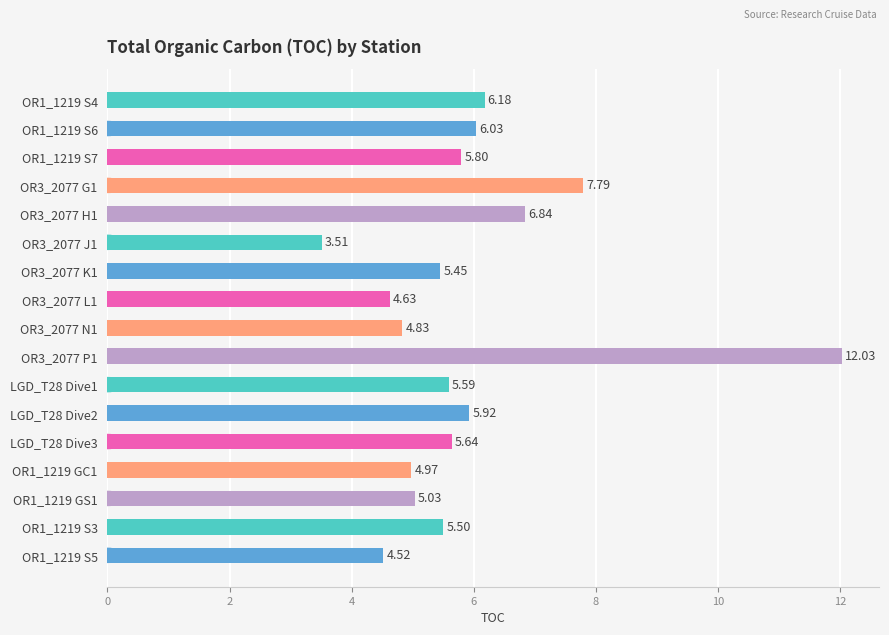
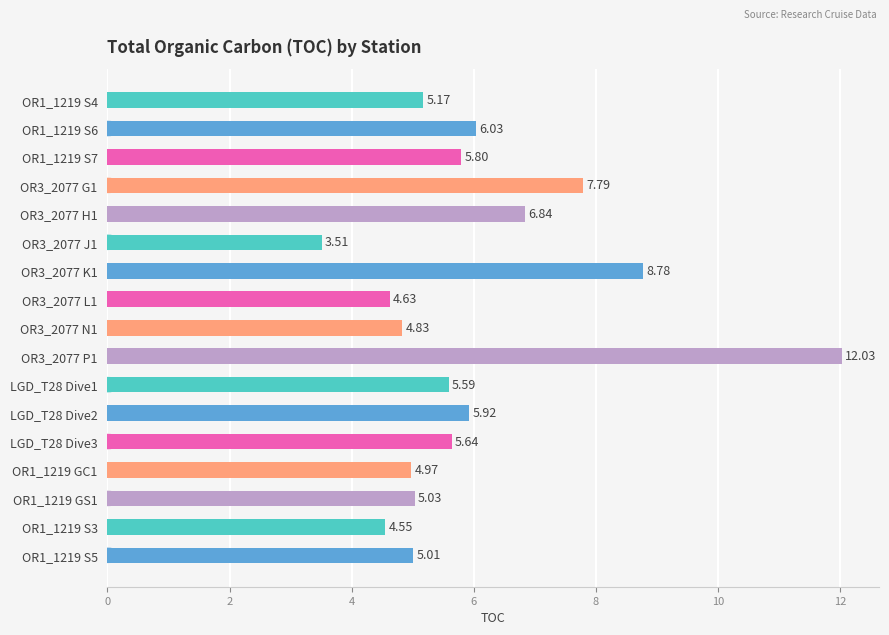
OR1_1219 S4: 6.18 -> 5.17
OR3_2077 K1: 5.45 -> 8.78
OR1_1219 S3: 5.50 -> 4.55
OR1_1219 S5: 4.52 -> 5.01
